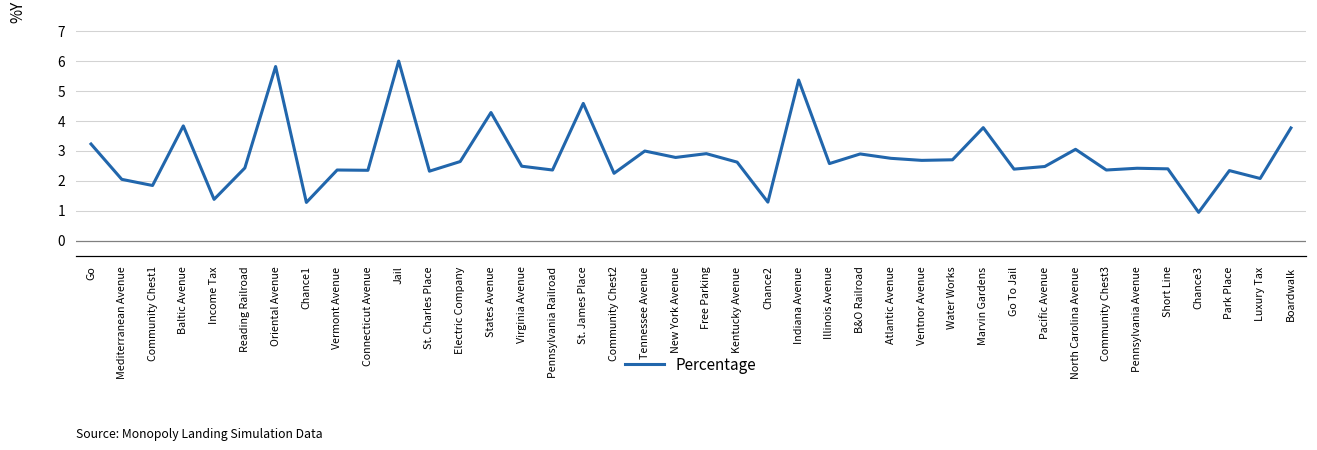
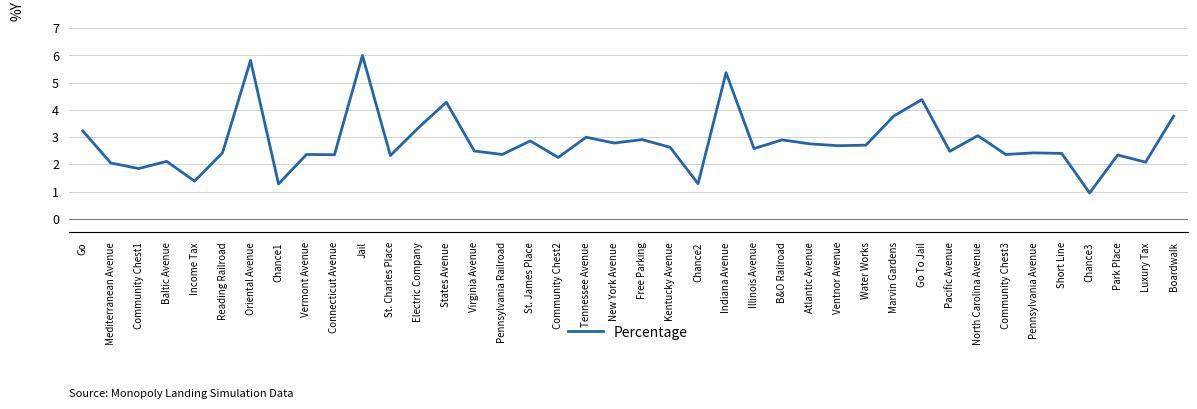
Baltic Avenue: 3.8 -> 2.1
Electric Company: 2.6 -> 3.3
St. James Place: 4.6 -> 2.9
Go To Jail: 2.4 -> 4.4
